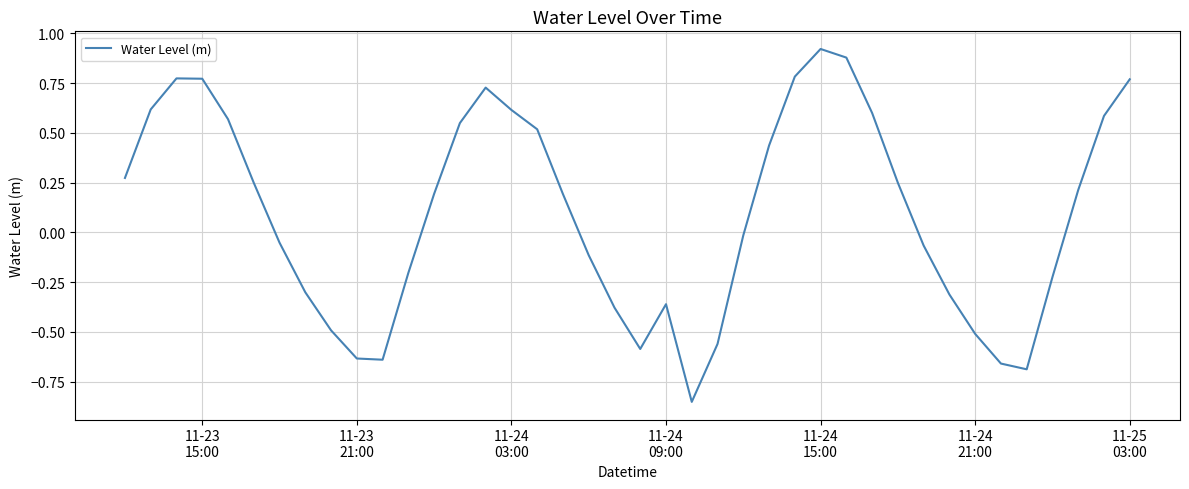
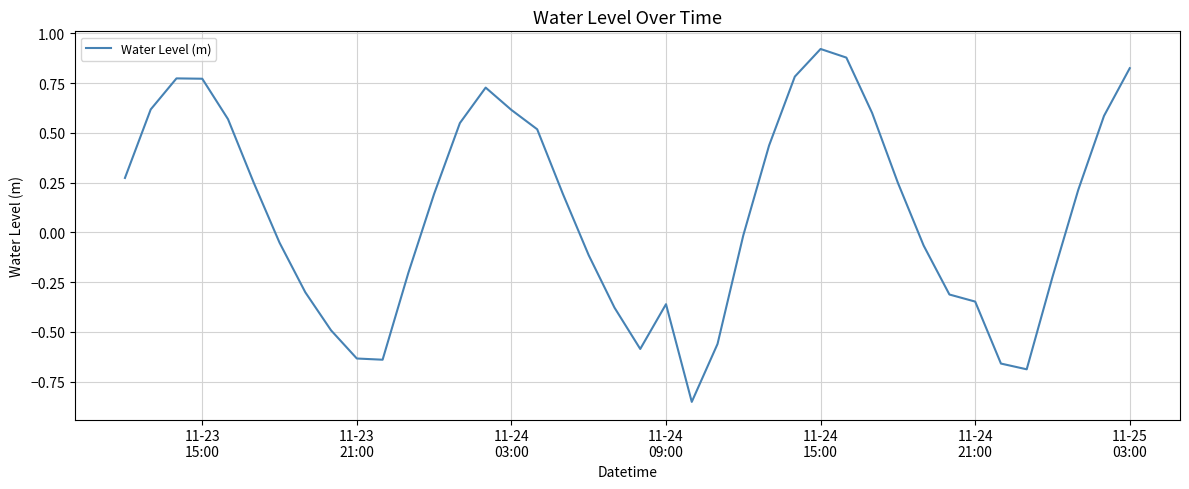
11-24 21:00: -0.51 -> -0.35
11-25 03:00: 0.77 -> 0.83
